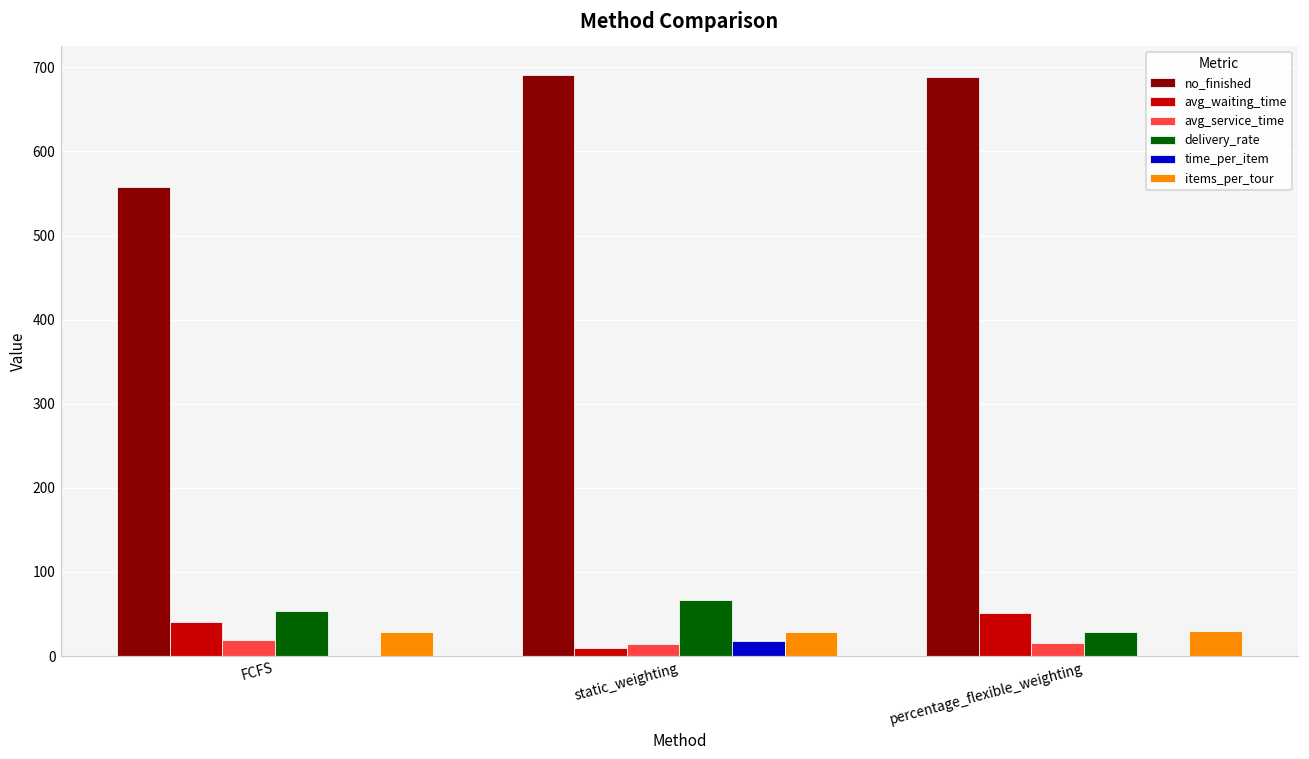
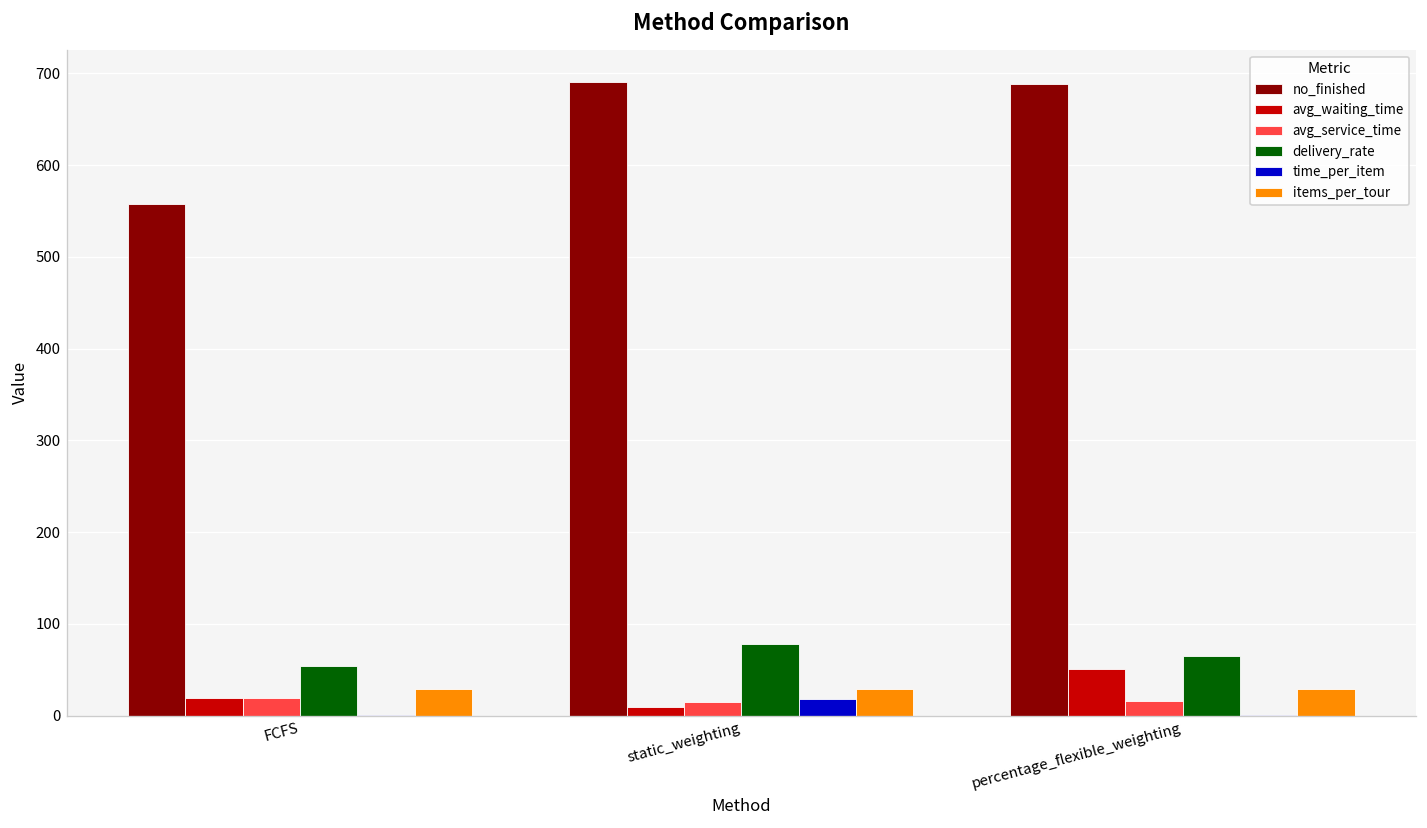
avg_waiting_time, FCFS: 40 -> 20
delivery_rate, static_weighting: 70 -> 80
delivery_rate, percentage_flexible_weighting: 30 -> 70
